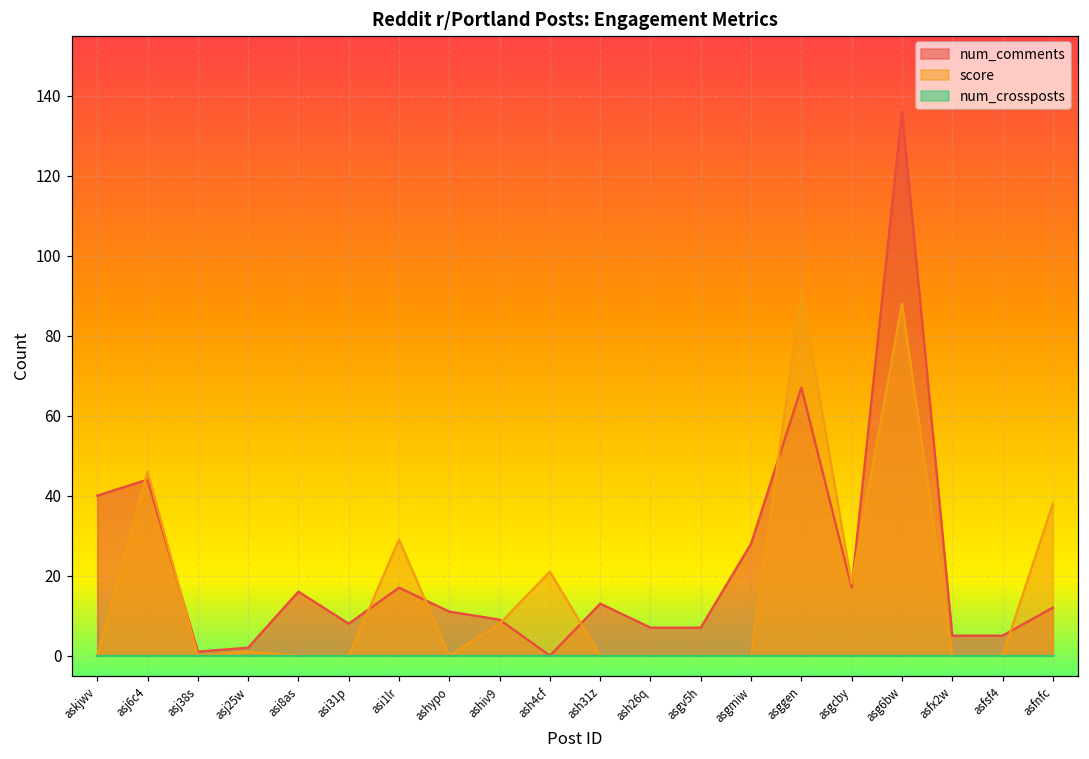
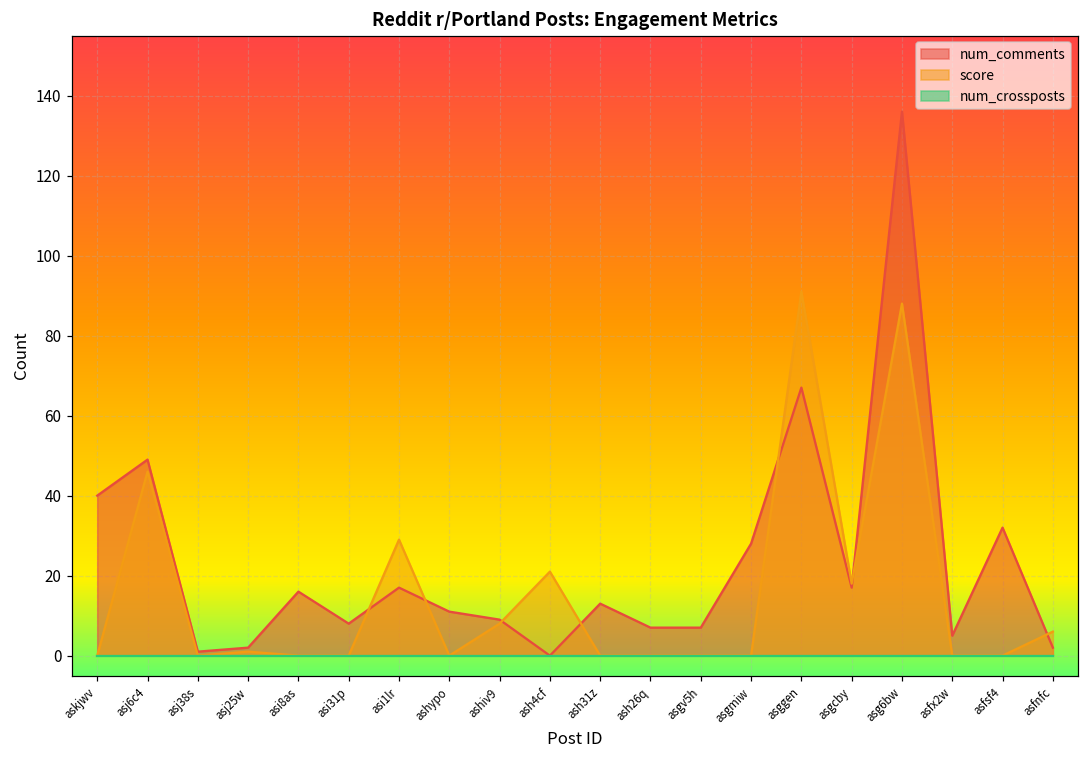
num_comments, asj6c4: 44 -> 49
num_comments, asfsf4: 5 -> 32
num_comments, asfnfc: 12 -> 2
score, asfnfc: 38 -> 6
